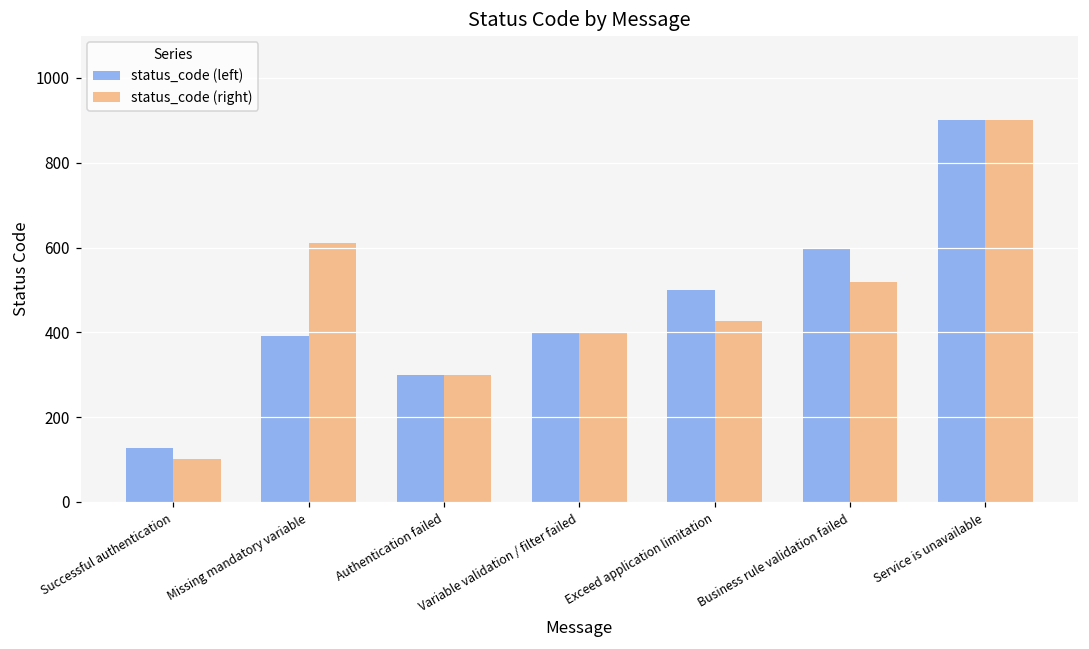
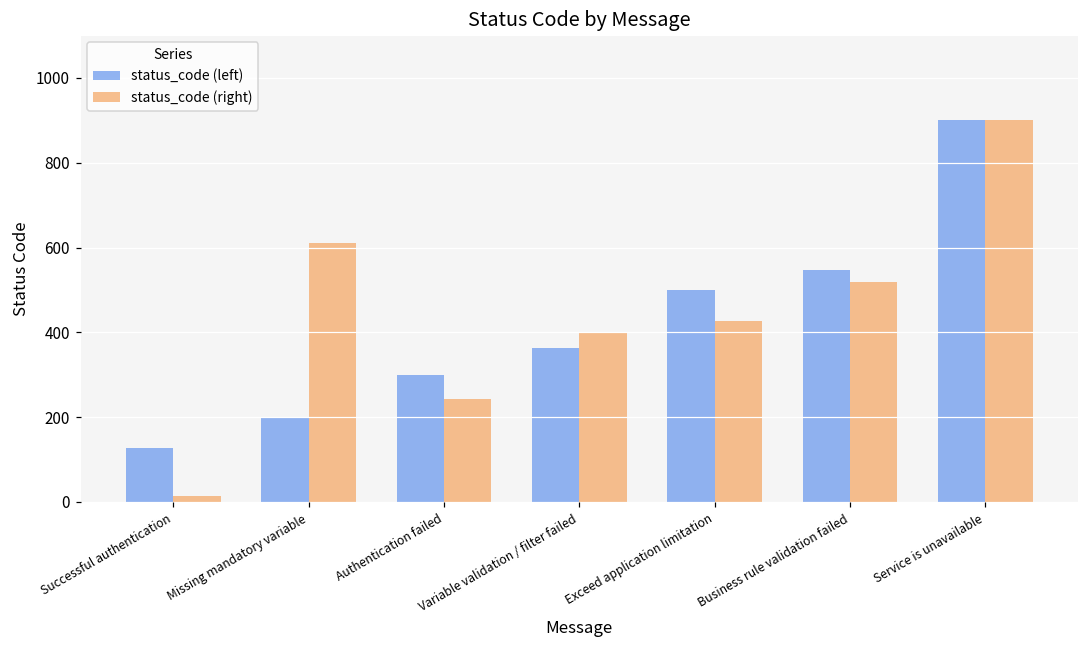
status_code (right), Successful authentication: 100 -> 10
status_code (left), Missing mandatory variable: 390 -> 200
status_code (right), Authentication failed: 300 -> 240
status_code (left), Variable validation / filter failed: 400 -> 360
status_code (left), Business rule validation failed: 600 -> 550
